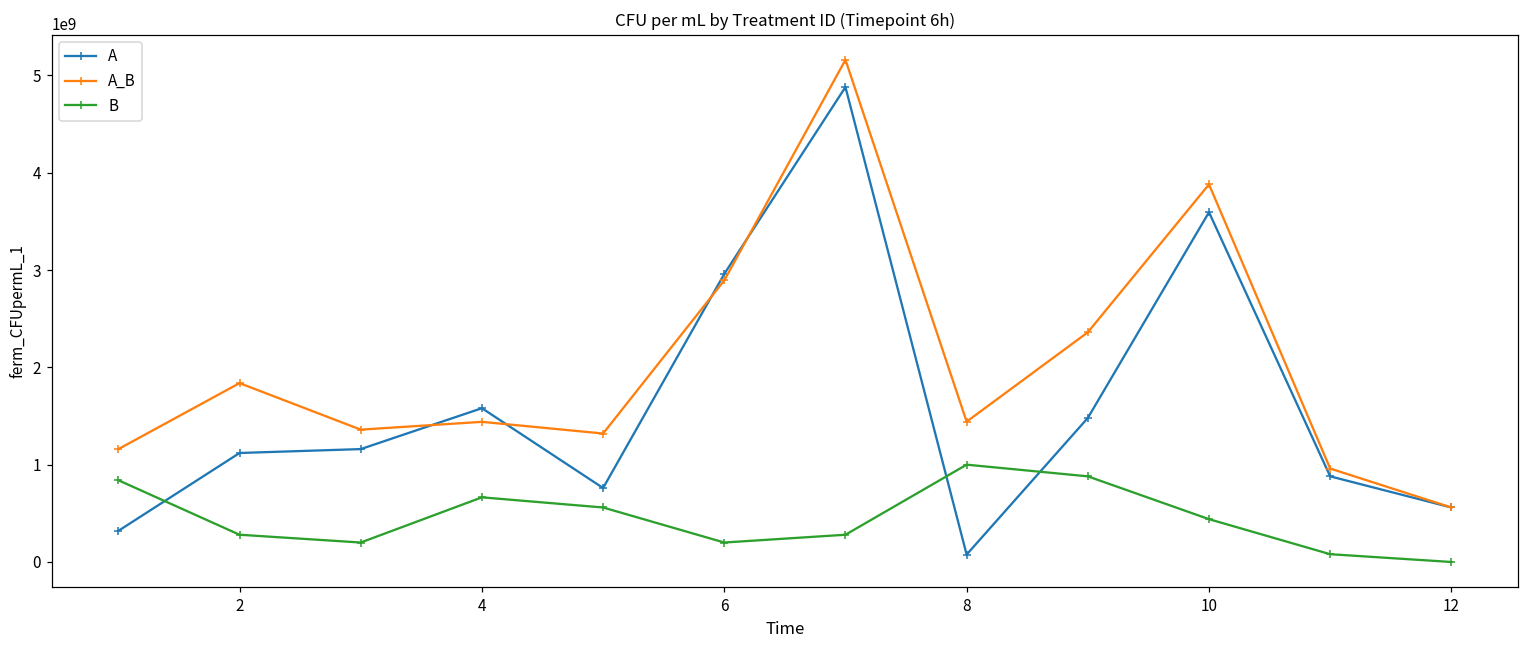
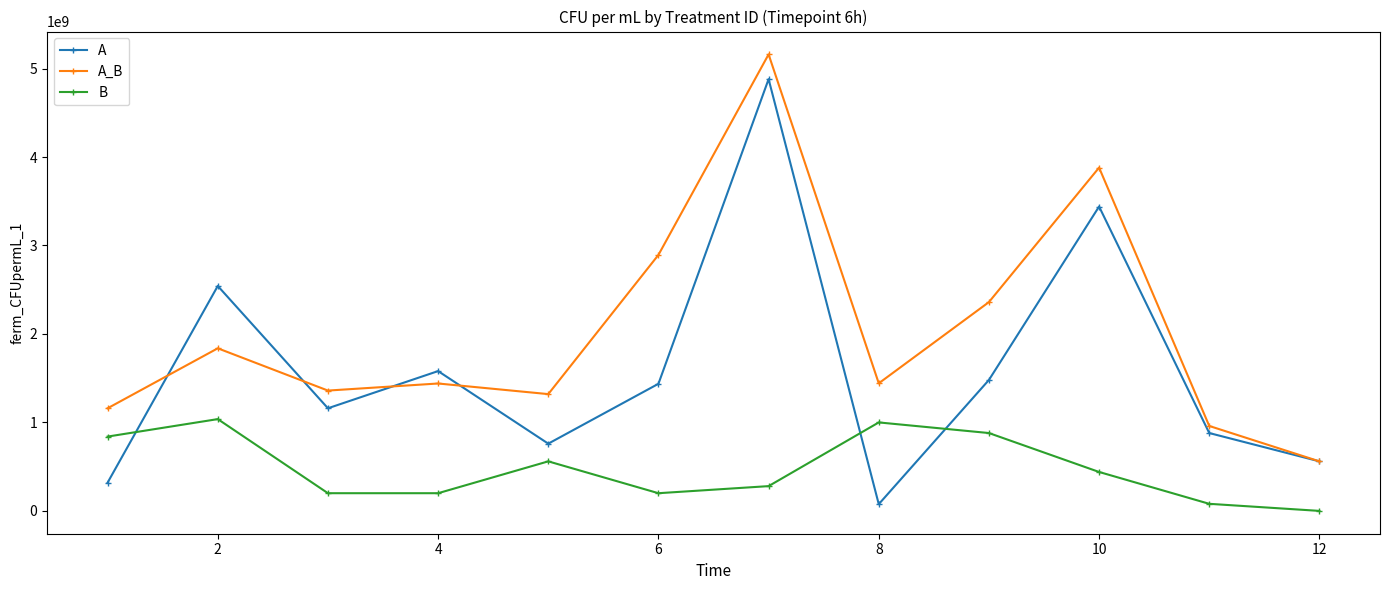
A, 2: 1100000000 -> 2500000000
B, 2: 300000000 -> 1000000000
B, 4: 700000000 -> 200000000
A, 6: 3000000000 -> 1400000000
A, 10: 3600000000 -> 3400000000
